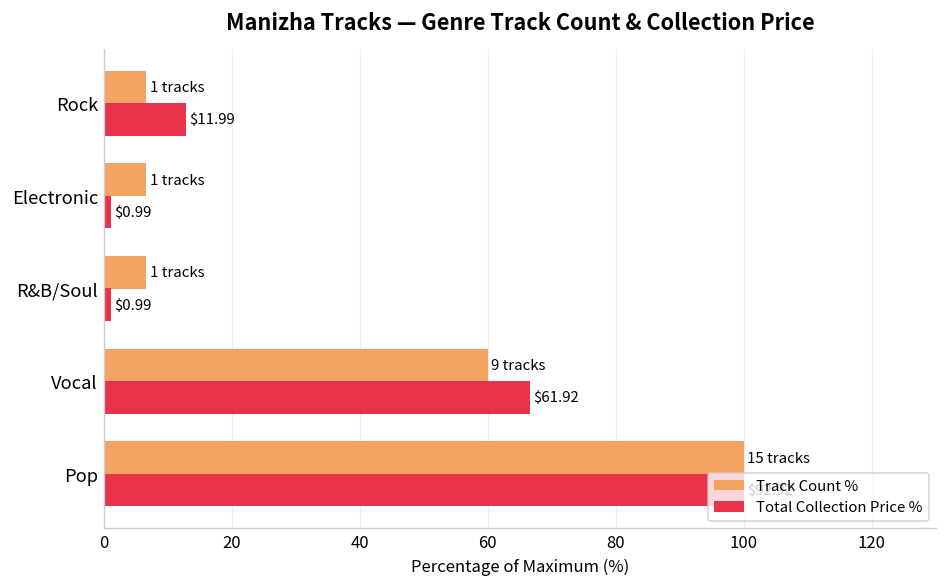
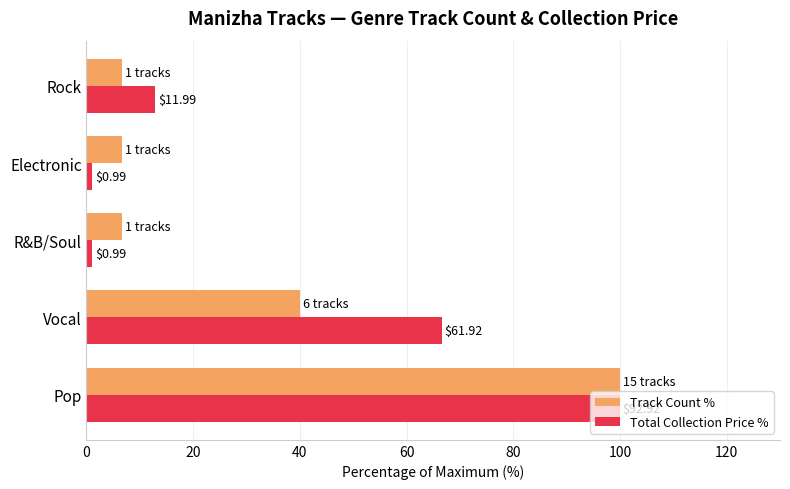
Track Count %, Vocal: 9 -> 6
